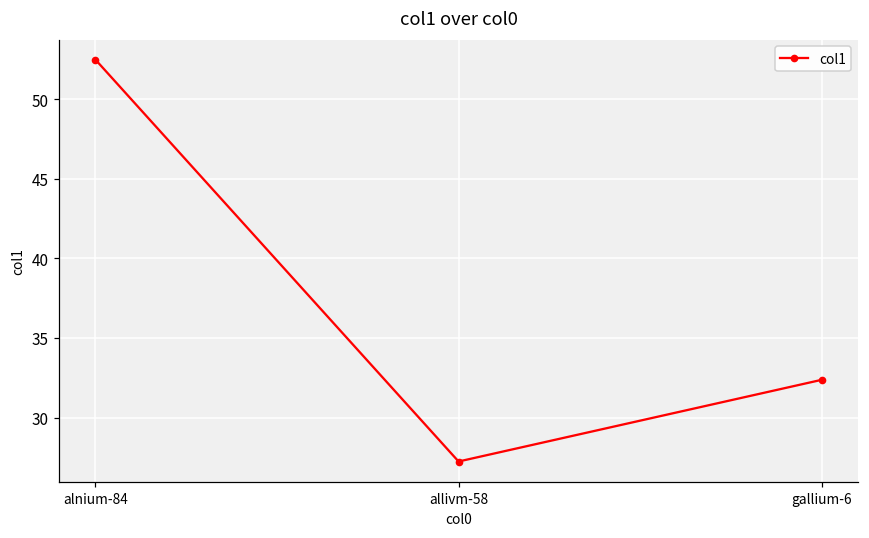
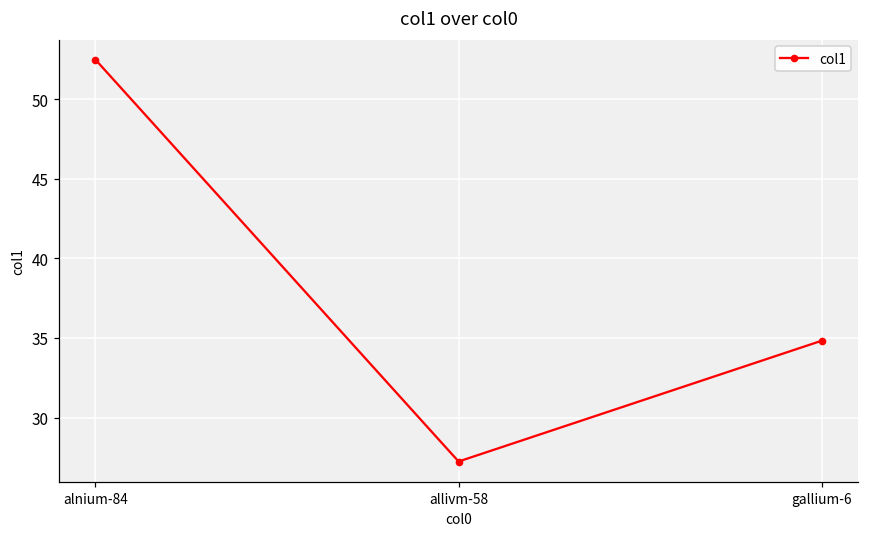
gallium-6: 32.4 -> 34.8
